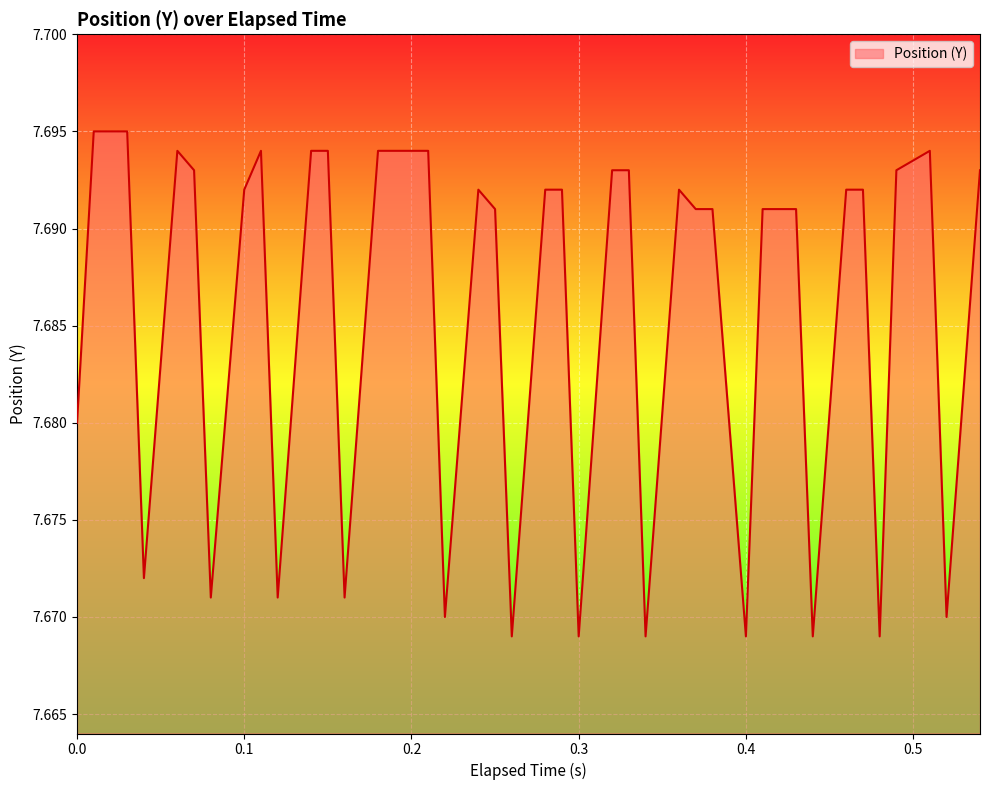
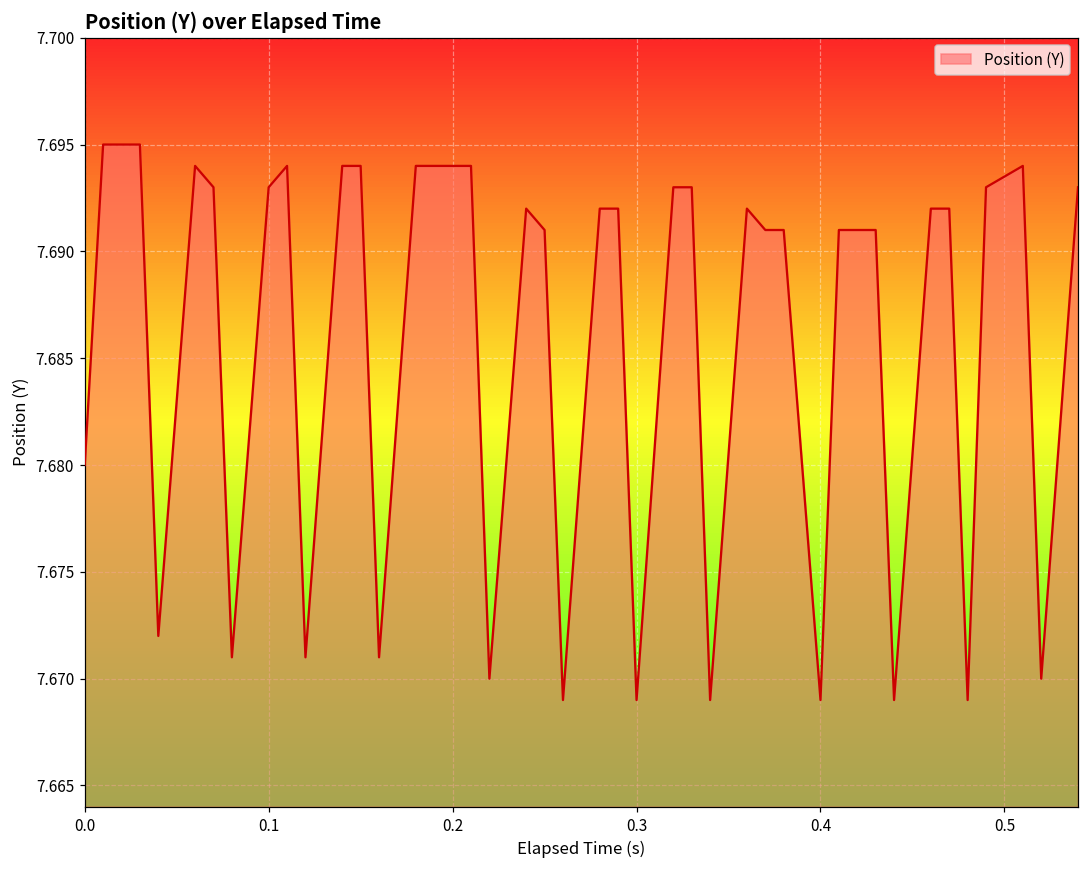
0.1: 7.692 -> 7.693
